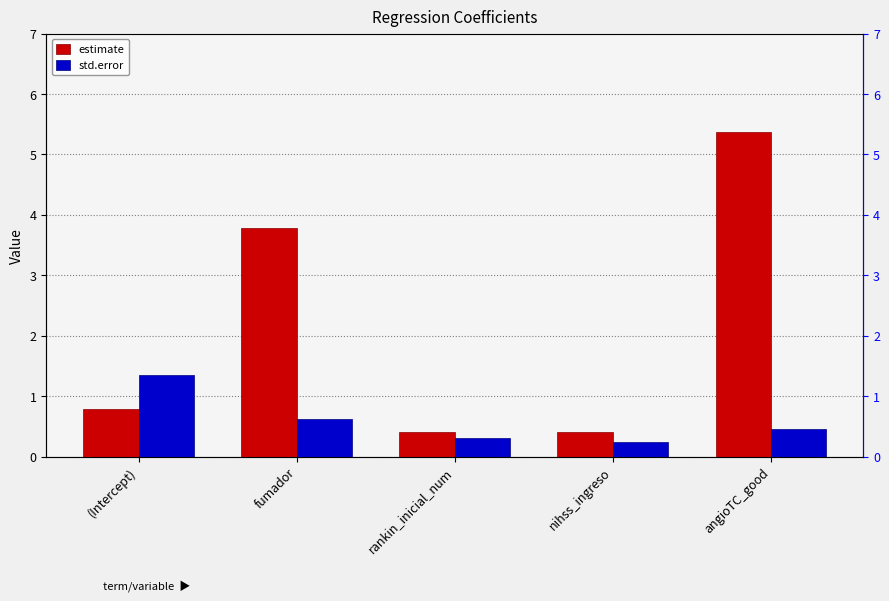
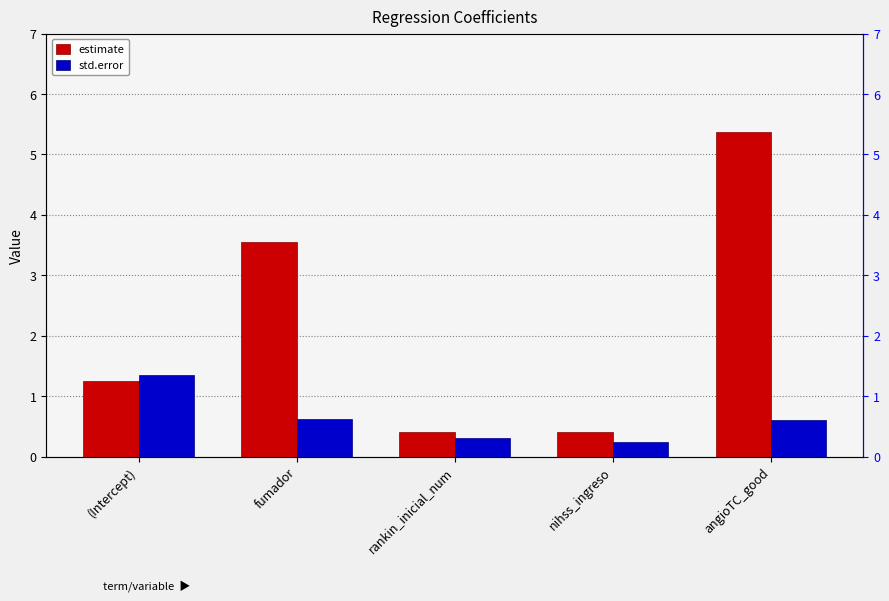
estimate, (Intercept): 0.8 -> 1.2
estimate, fumador: 3.8 -> 3.5
std.error, angioTC_good: 0.5 -> 0.6
